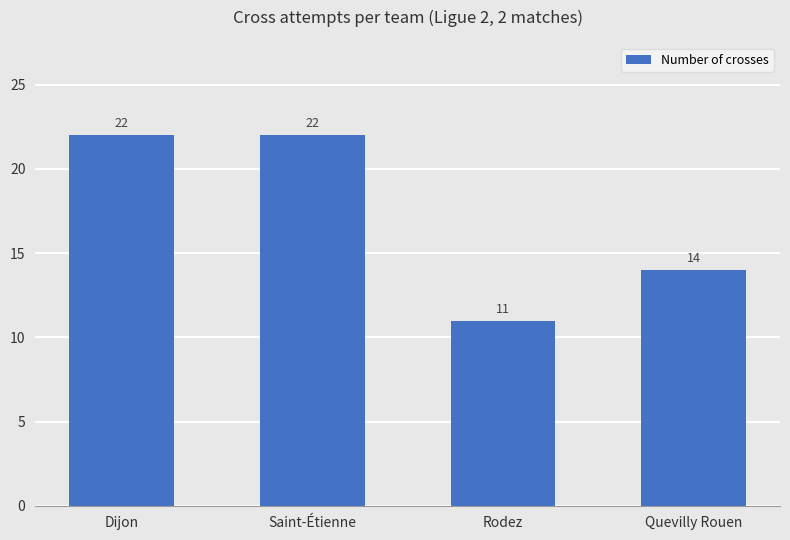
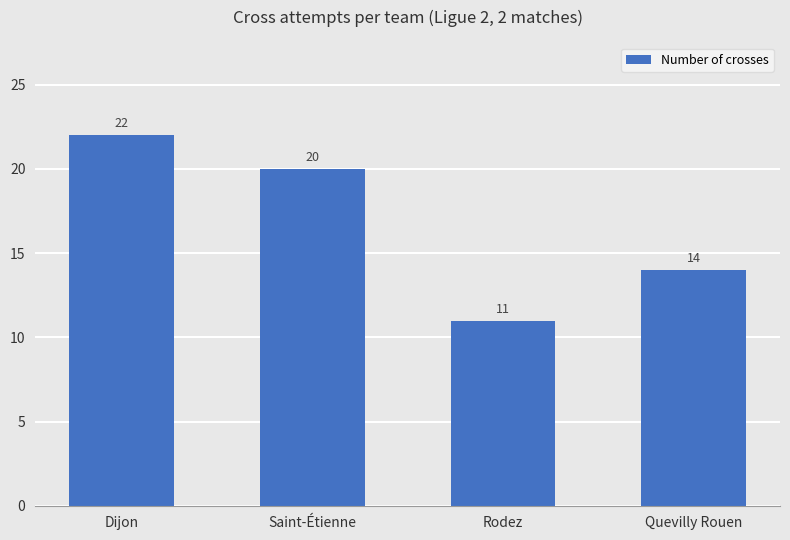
Saint-Étienne: 22 -> 20
